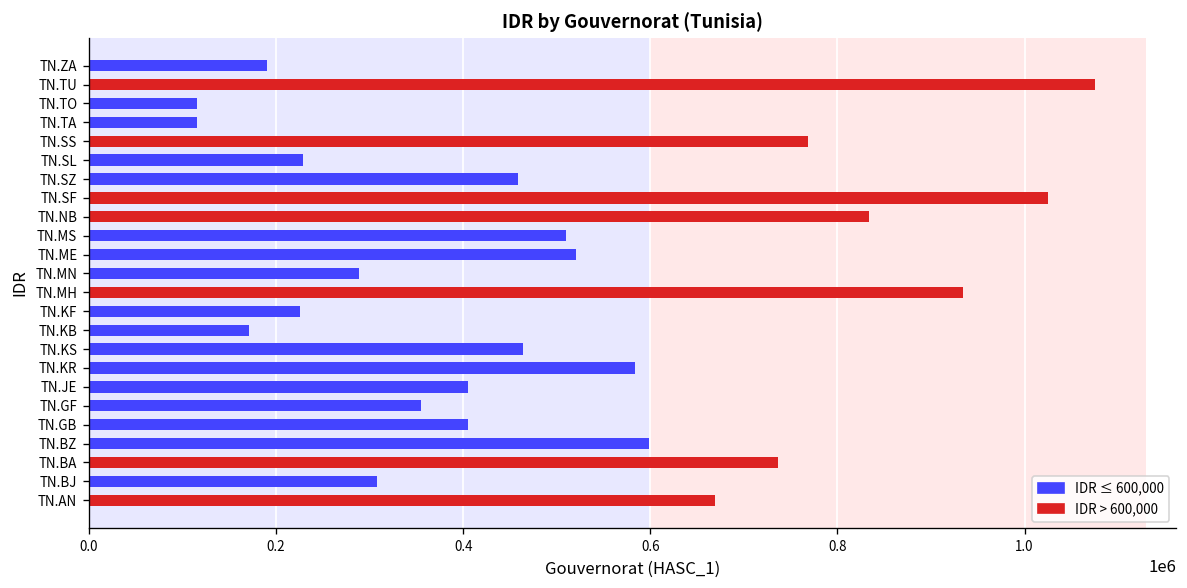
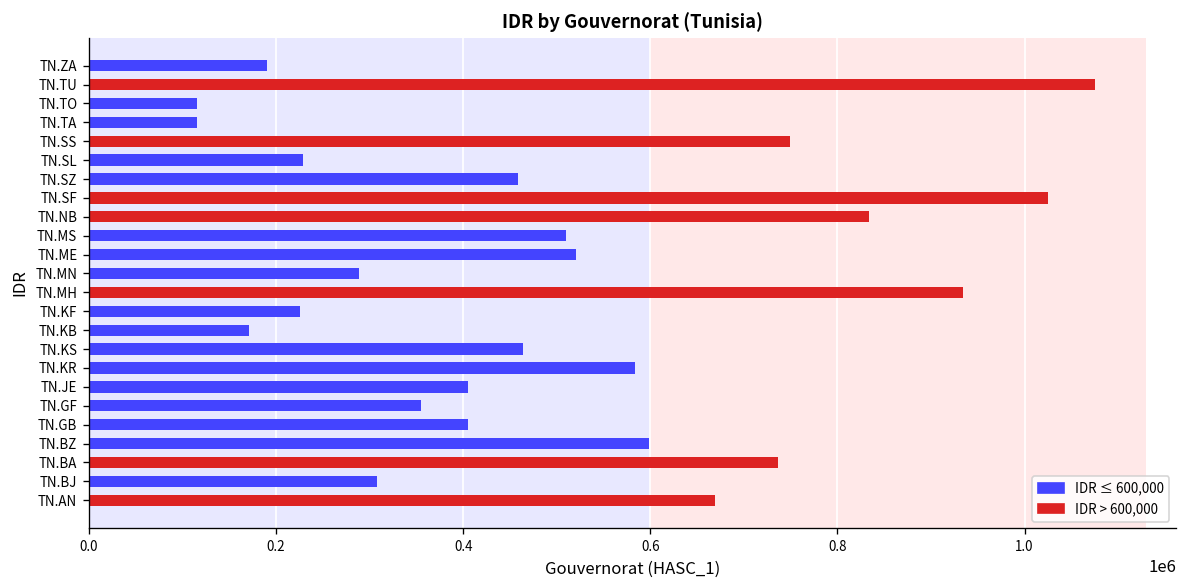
TN.SS: 770000 -> 750000
